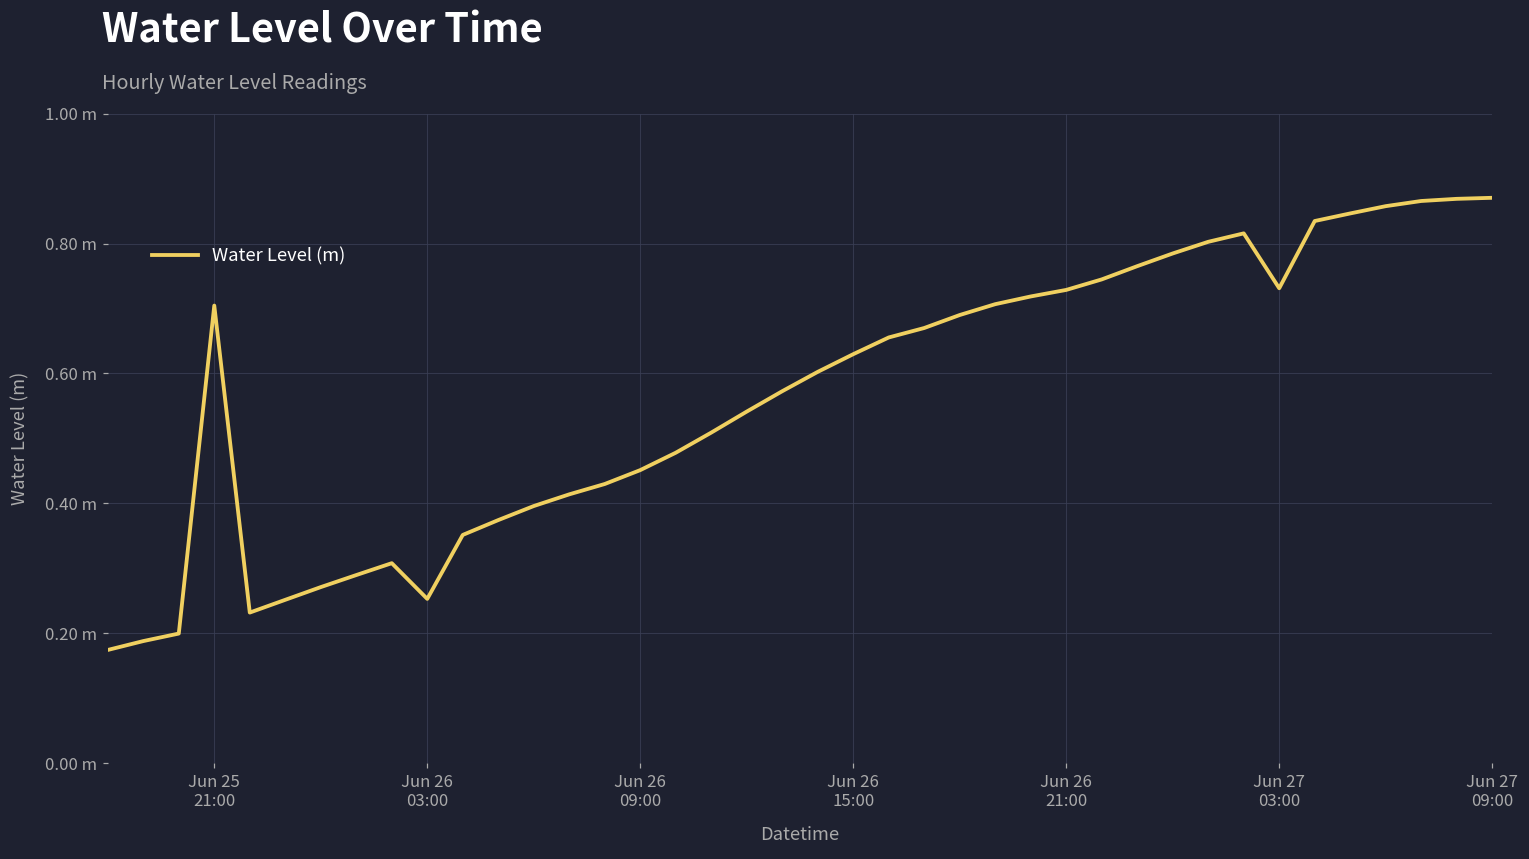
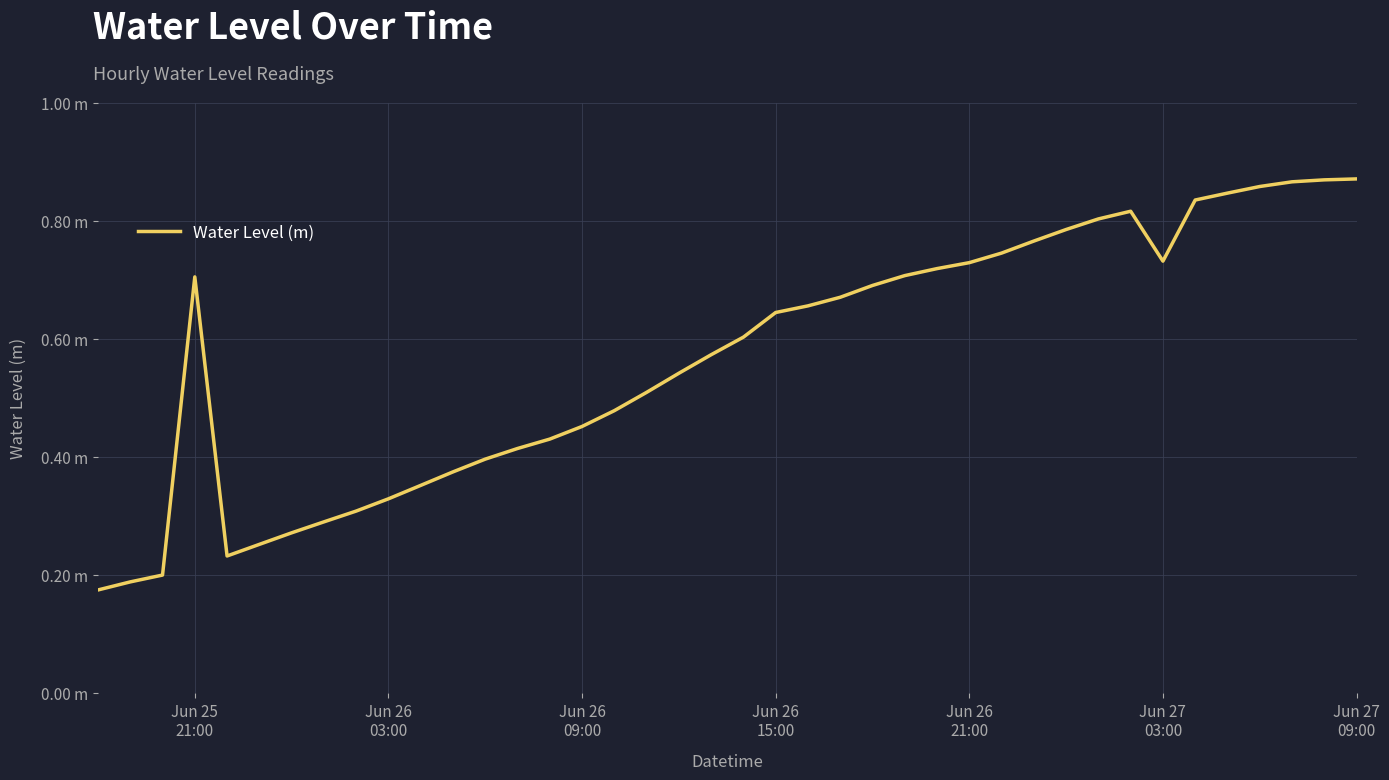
Jun 26 03:00: 0.25 m -> 0.33 m
Jun 26 15:00: 0.63 m -> 0.64 m
